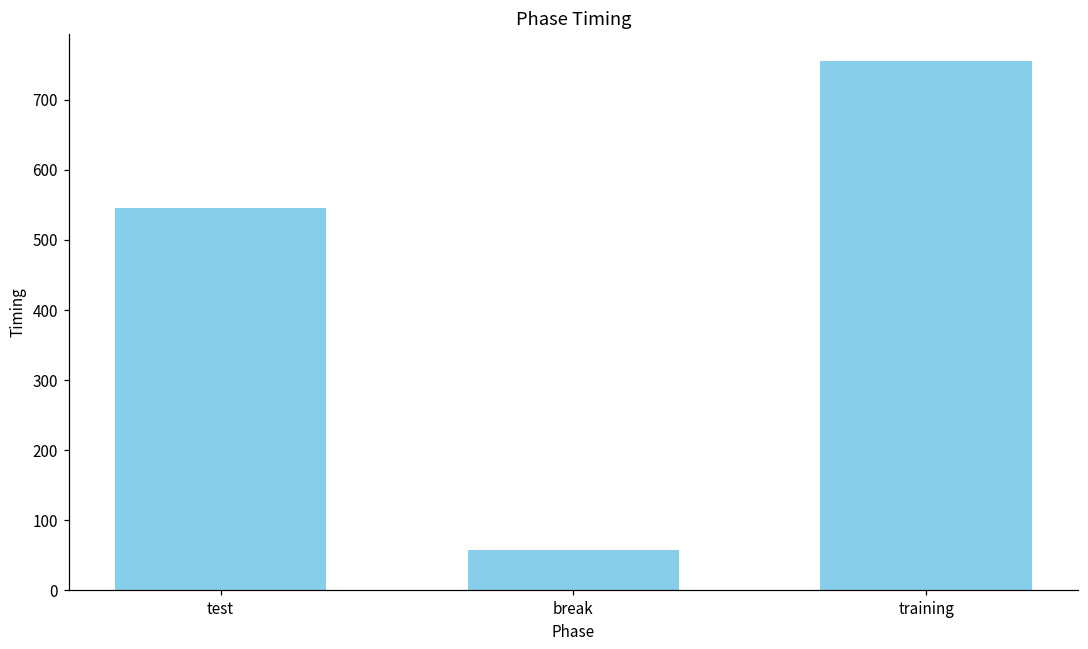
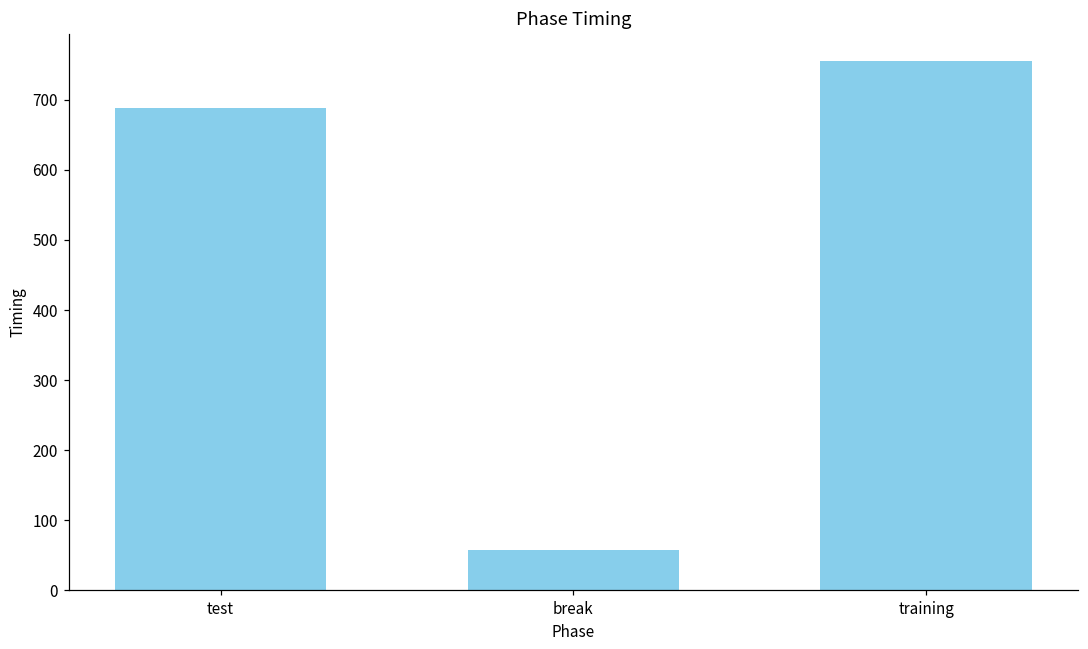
test: 540 -> 690
